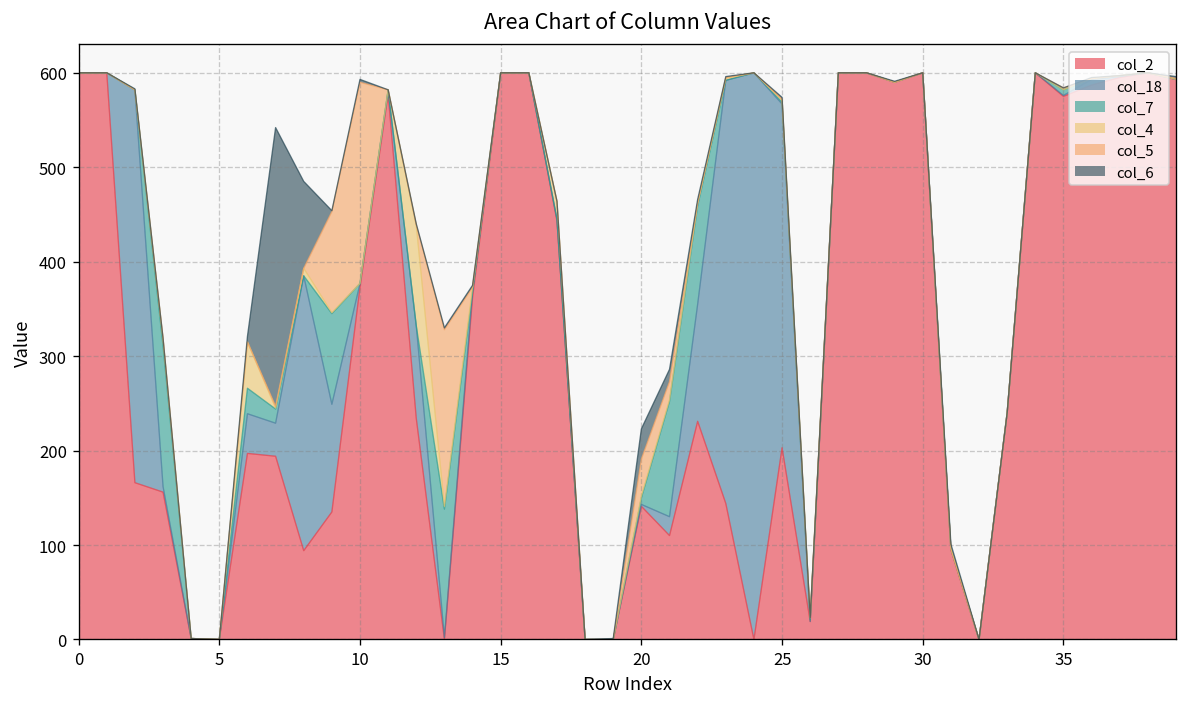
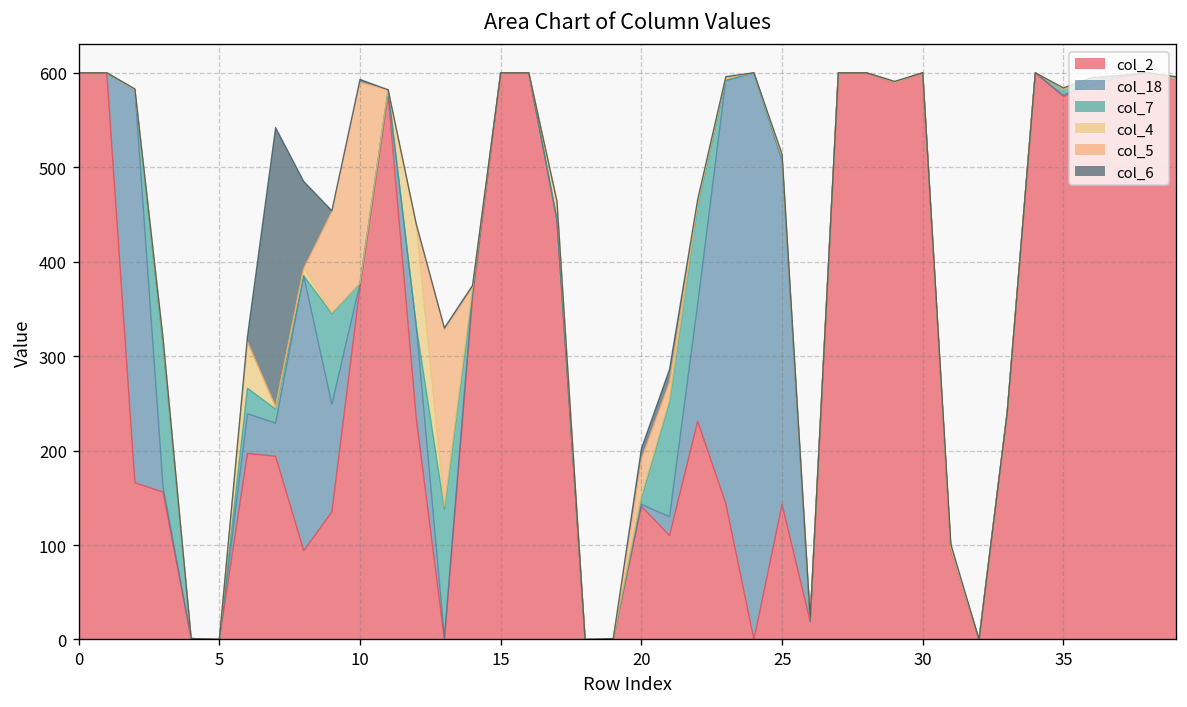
col_6, 20: 30 -> 10
col_2, 25: 200 -> 140
